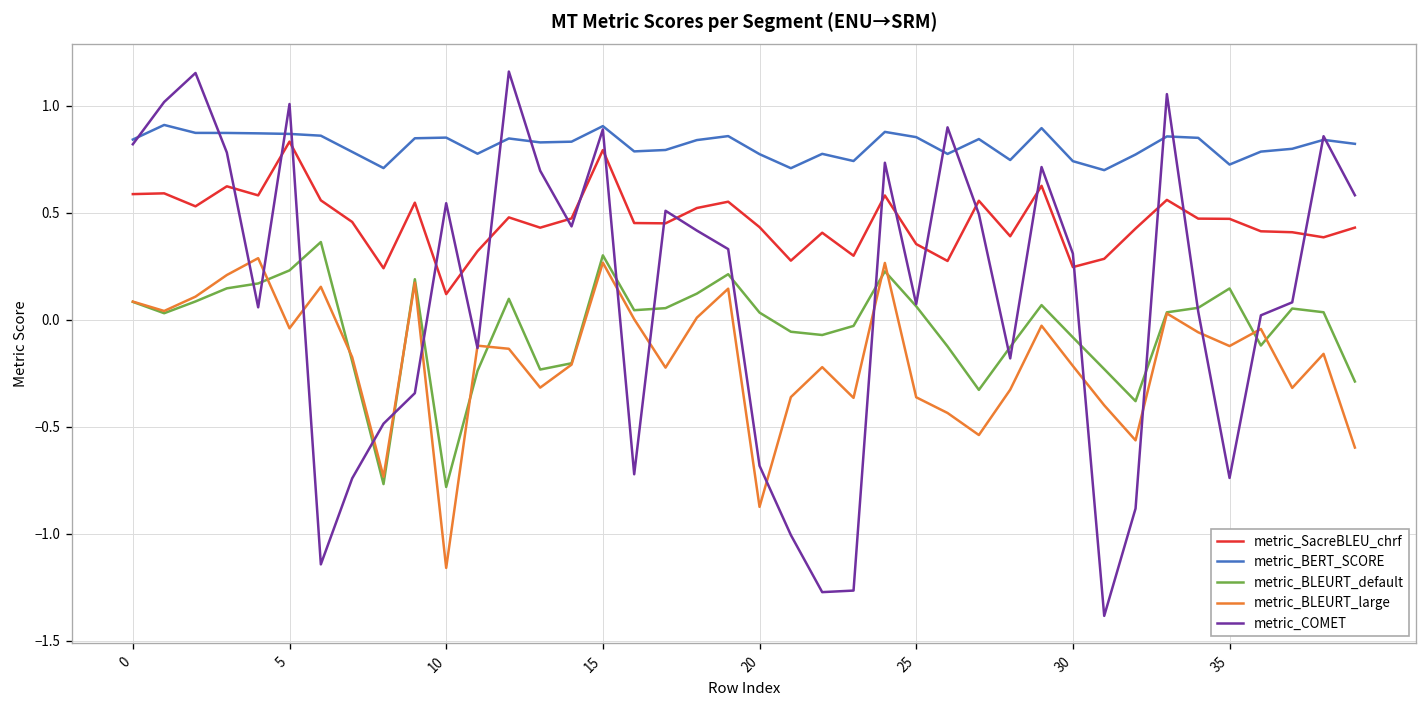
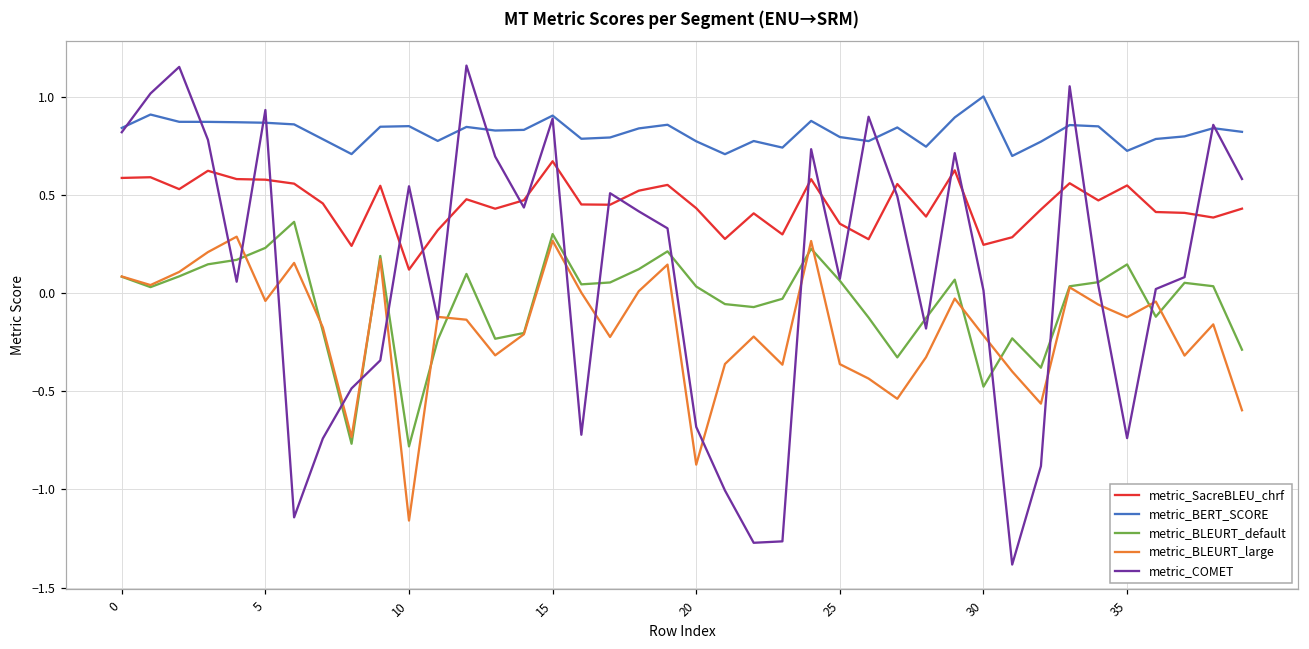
metric_SacreBLEU_chrf, 5: 0.83 -> 0.58
metric_COMET, 5: 1.01 -> 0.93
metric_SacreBLEU_chrf, 15: 0.79 -> 0.67
metric_BERT_SCORE, 25: 0.85 -> 0.79
metric_BERT_SCORE, 30: 0.74 -> 1.00
metric_BLEURT_default, 30: -0.08 -> -0.48
metric_COMET, 30: 0.31 -> 0.01
metric_SacreBLEU_chrf, 35: 0.47 -> 0.55
